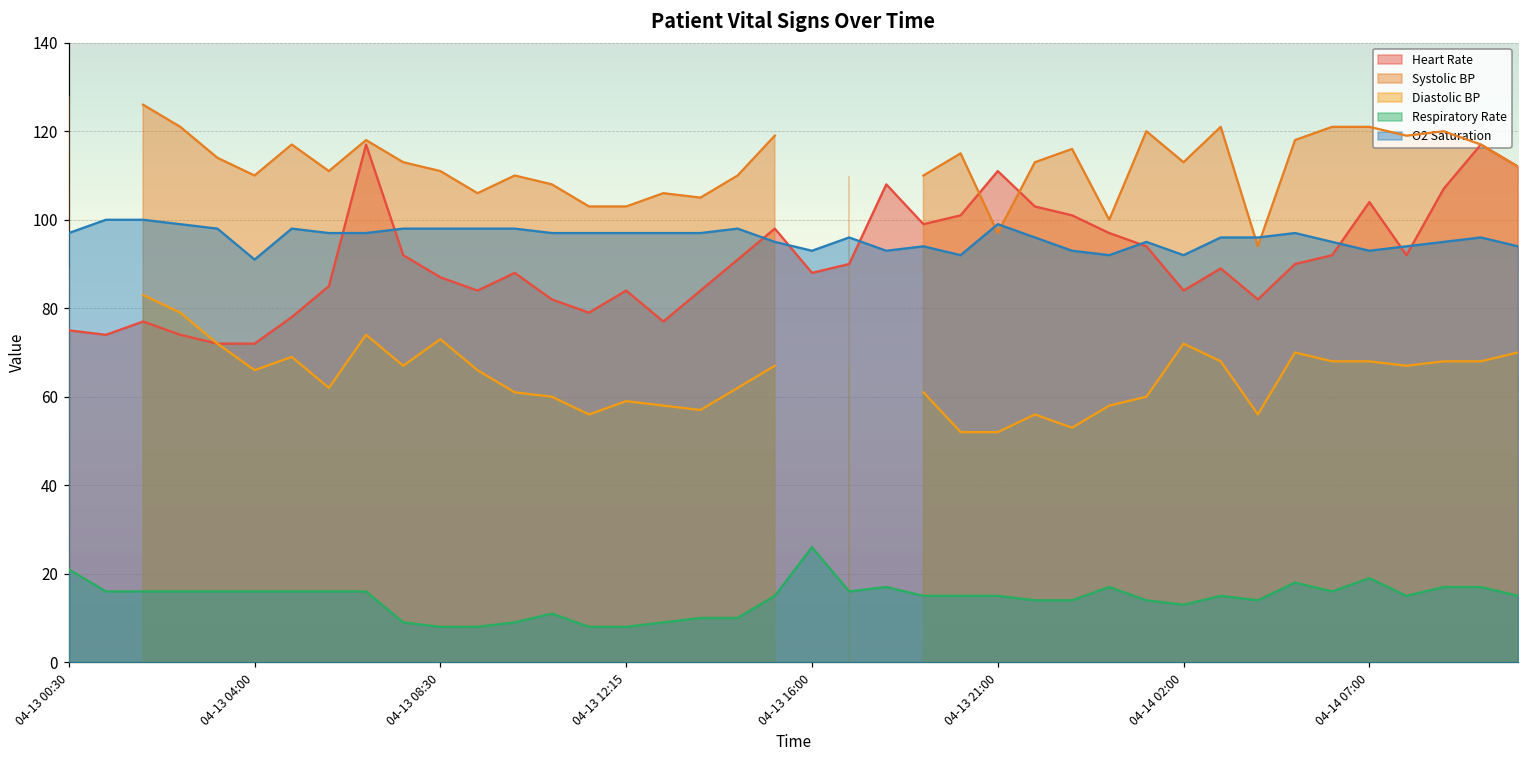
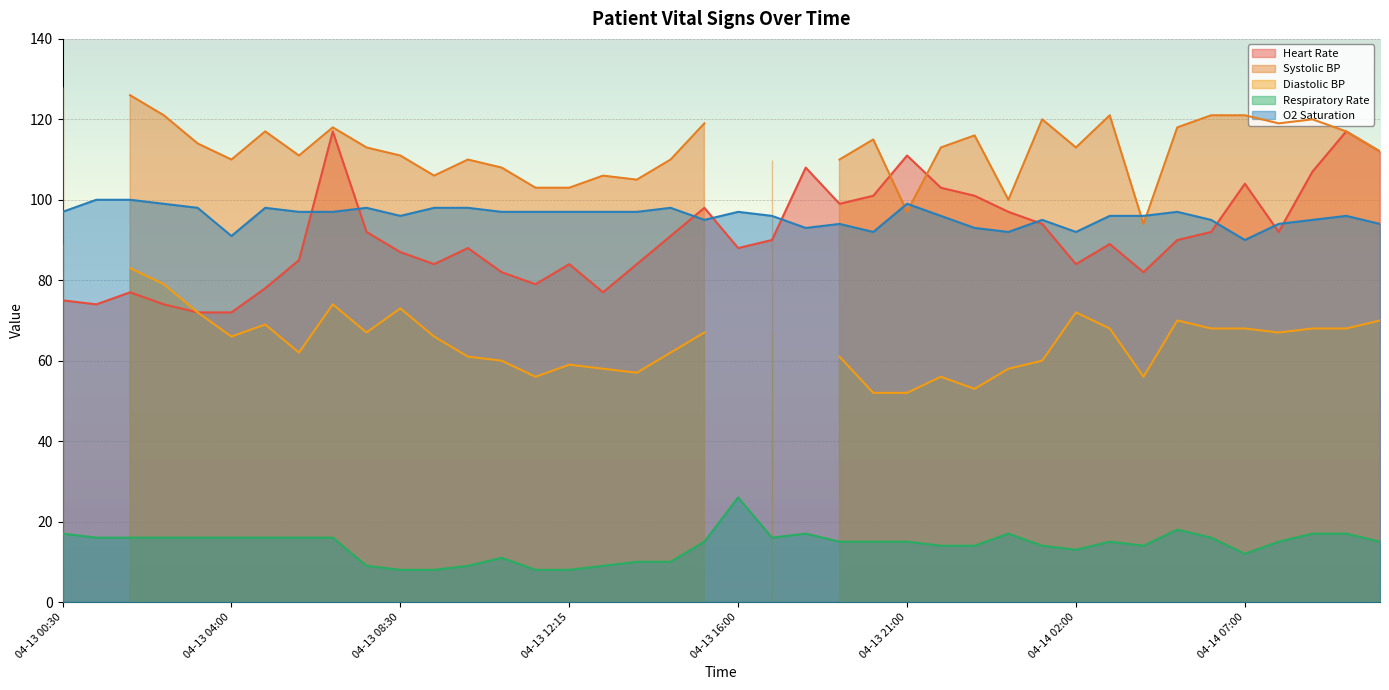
Respiratory Rate, 04-13 00:30: 21 -> 17
O2 Saturation, 04-13 08:30: 98 -> 96
O2 Saturation, 04-13 16:00: 93 -> 97
Respiratory Rate, 04-14 07:00: 19 -> 12
O2 Saturation, 04-14 07:00: 93 -> 90
